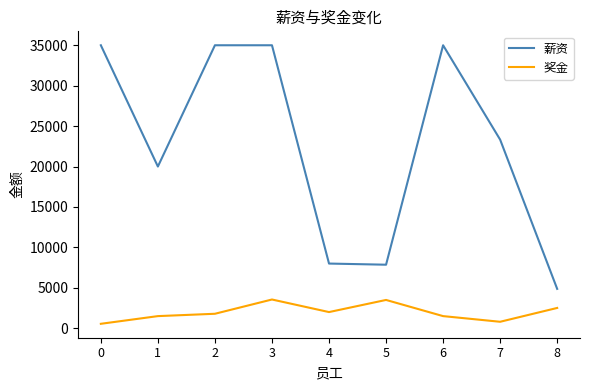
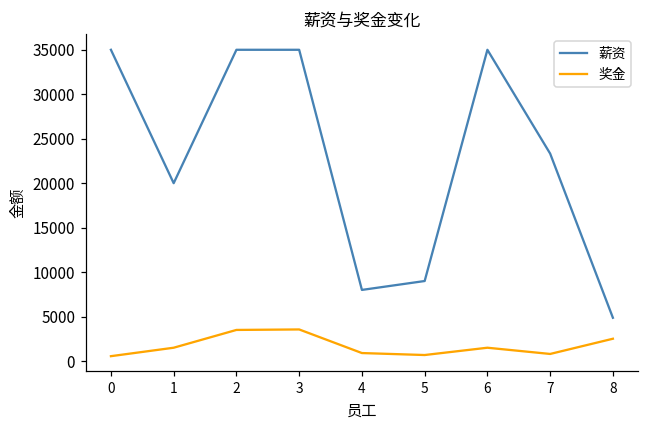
奖金, 2: 2000 -> 4000
奖金, 4: 2000 -> 1000
薪资, 5: 8000 -> 9000
奖金, 5: 4000 -> 1000
